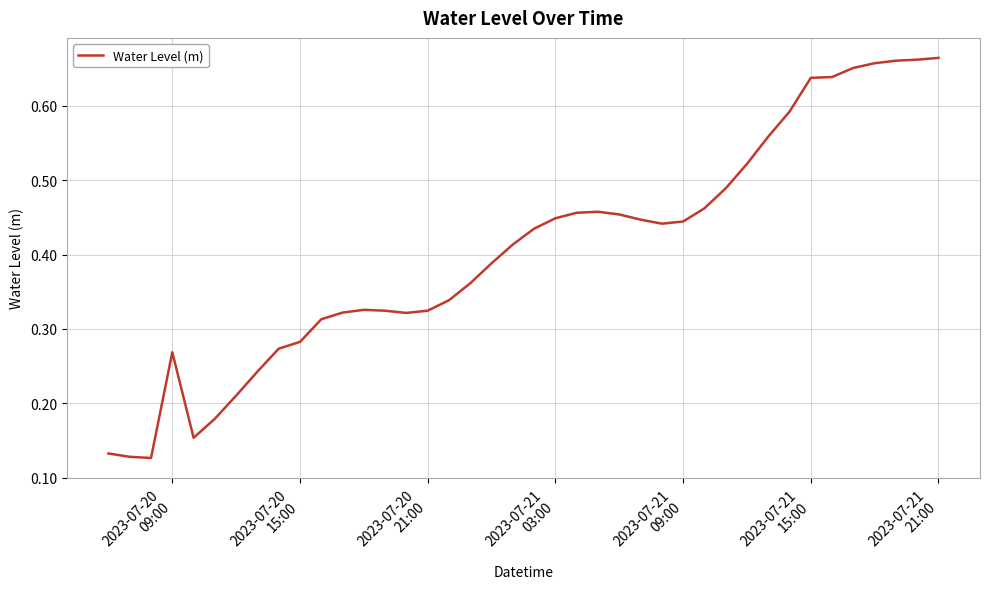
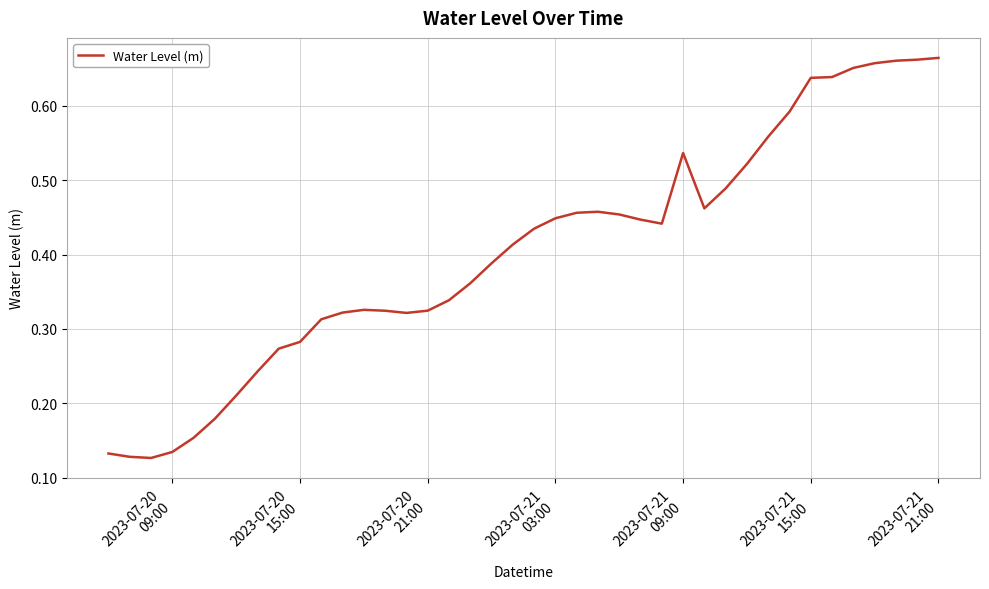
2023-07-20 09:00: 0.27 -> 0.13
2023-07-21 09:00: 0.44 -> 0.54
